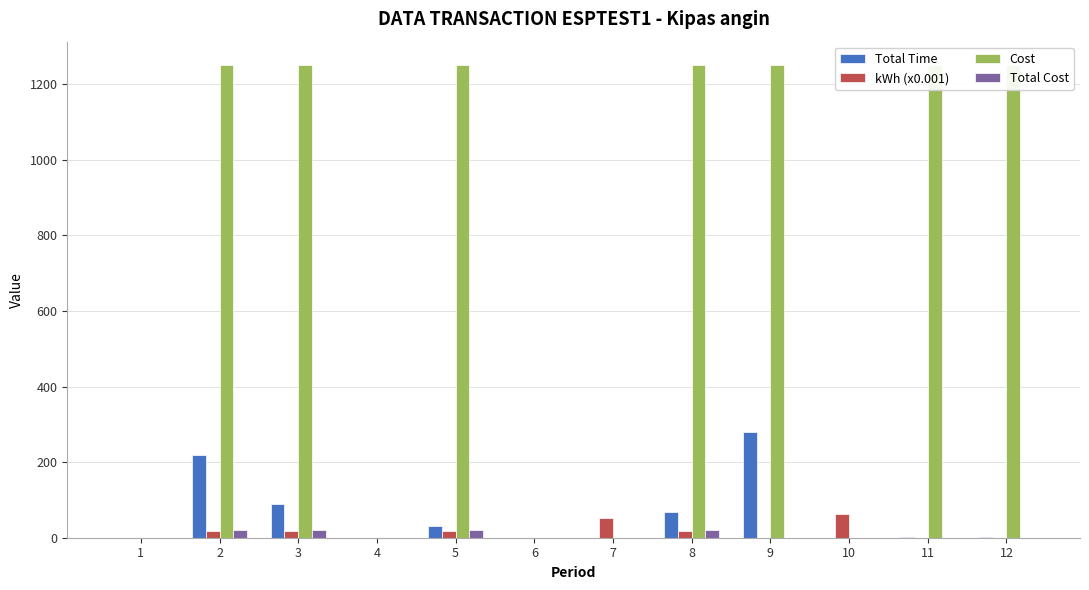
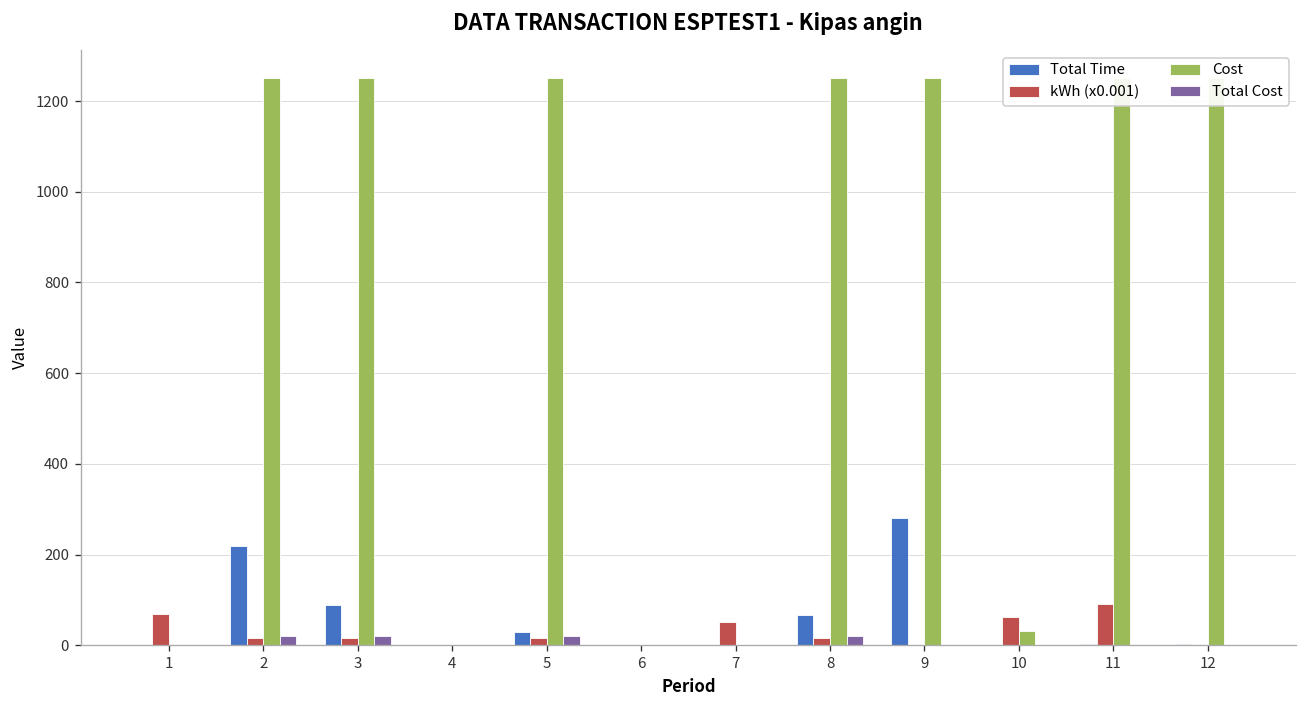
kWh (x0.001), 1: 0 -> 70
Cost, 10: 0 -> 30
kWh (x0.001), 11: 0 -> 90
